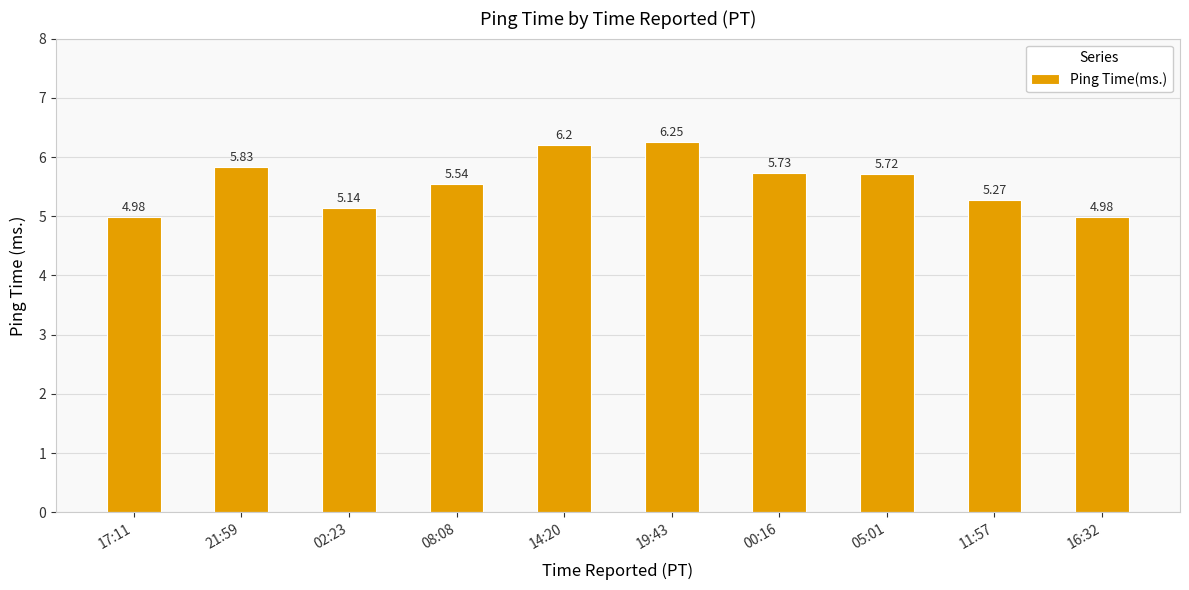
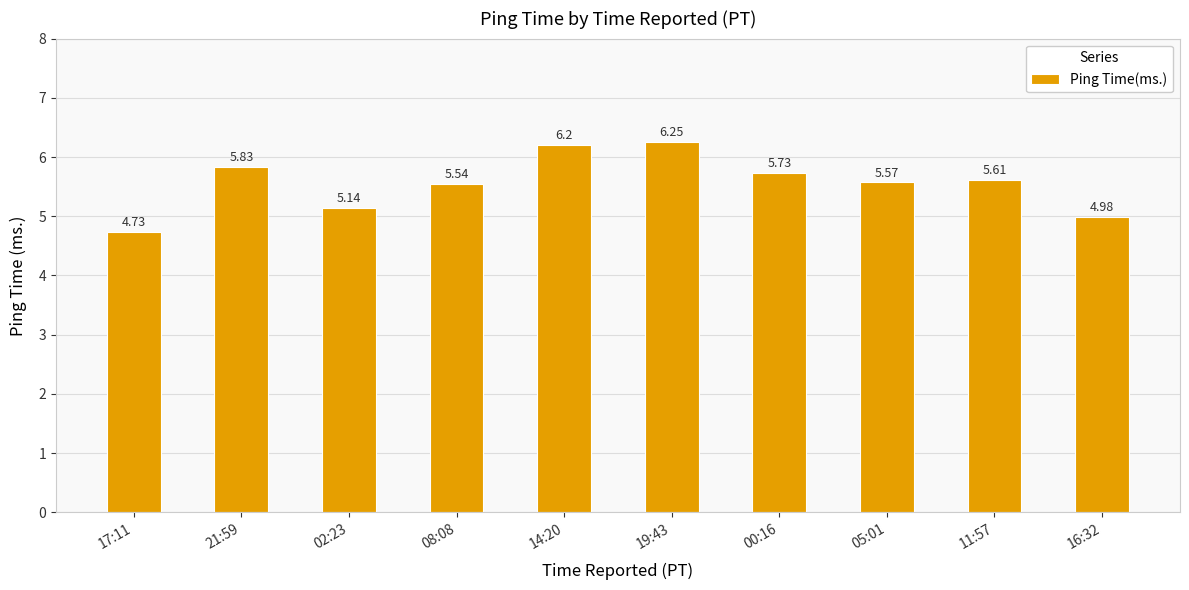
17:11: 4.98 -> 4.73
05:01: 5.72 -> 5.57
11:57: 5.27 -> 5.61
